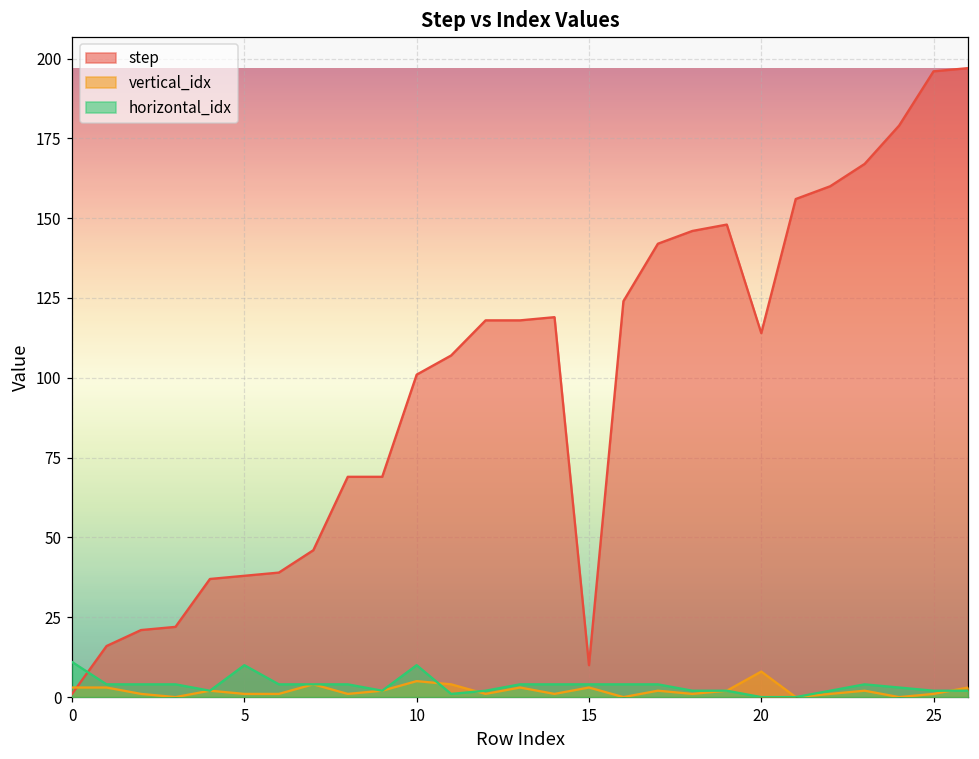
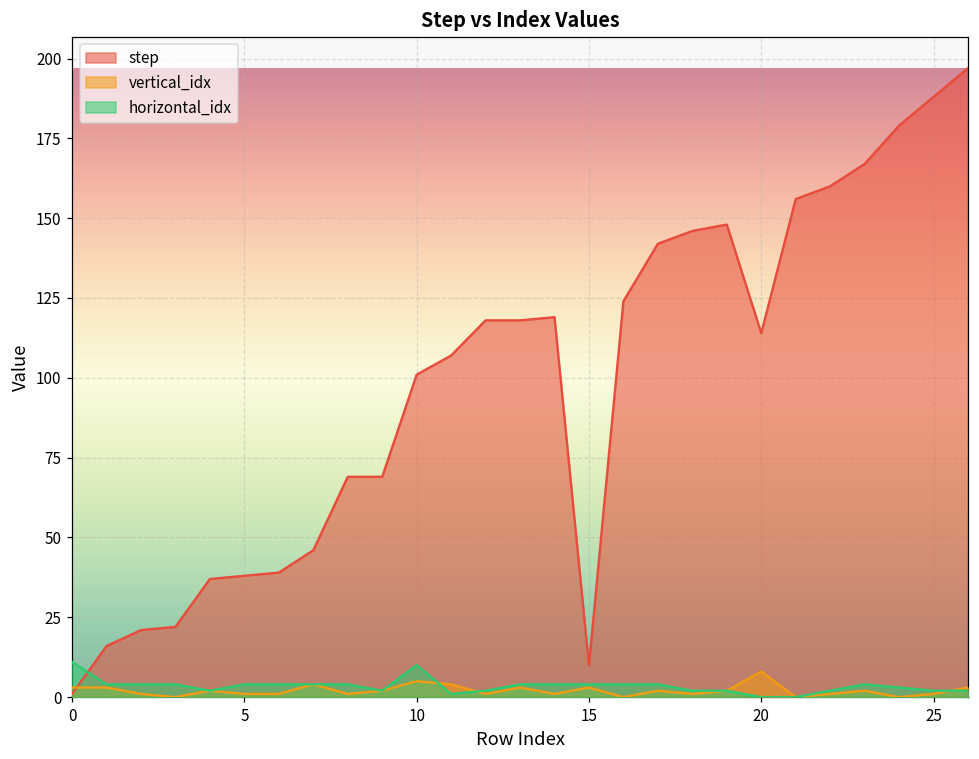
horizontal_idx, 5: 10 -> 4
step, 25: 196 -> 188
